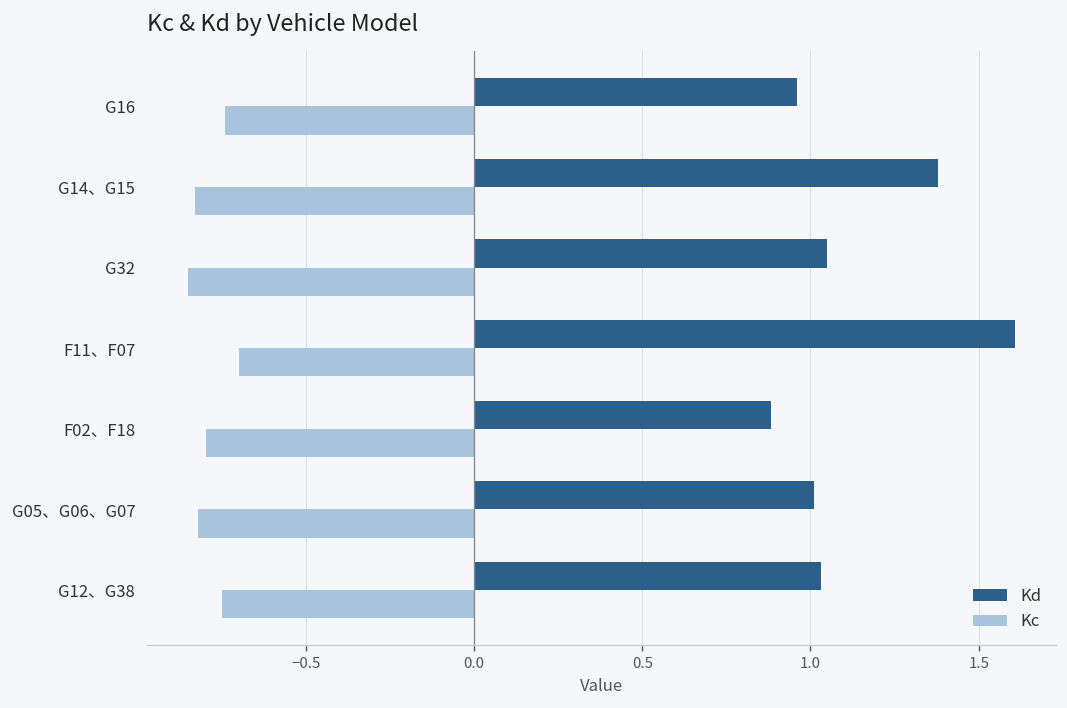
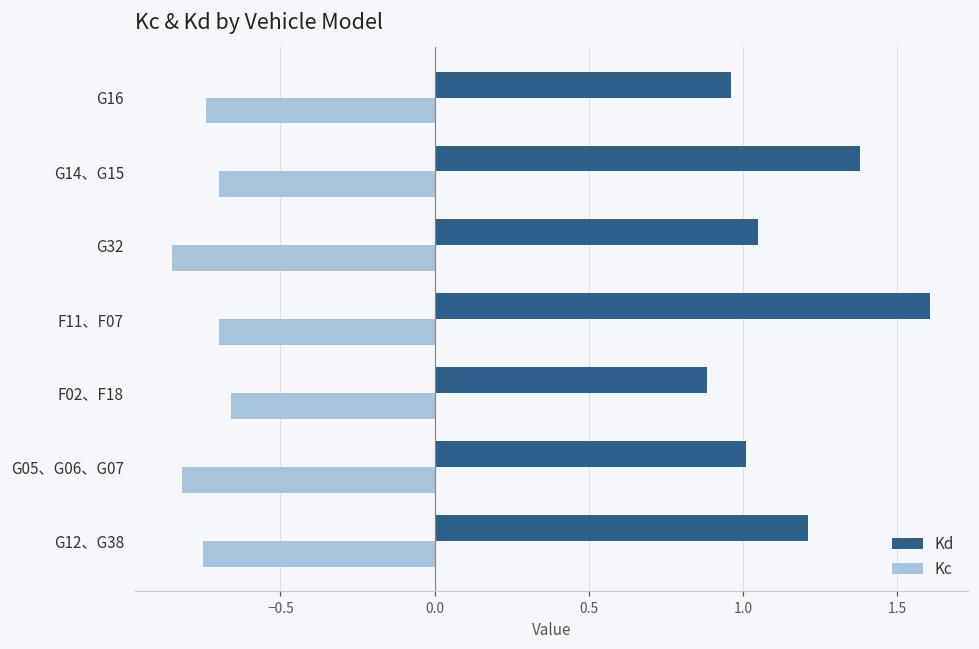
Kc, G14、G15: -0.83 -> -0.70
Kc, F02、F18: -0.80 -> -0.66
Kd, G12、G38: 1.03 -> 1.21
